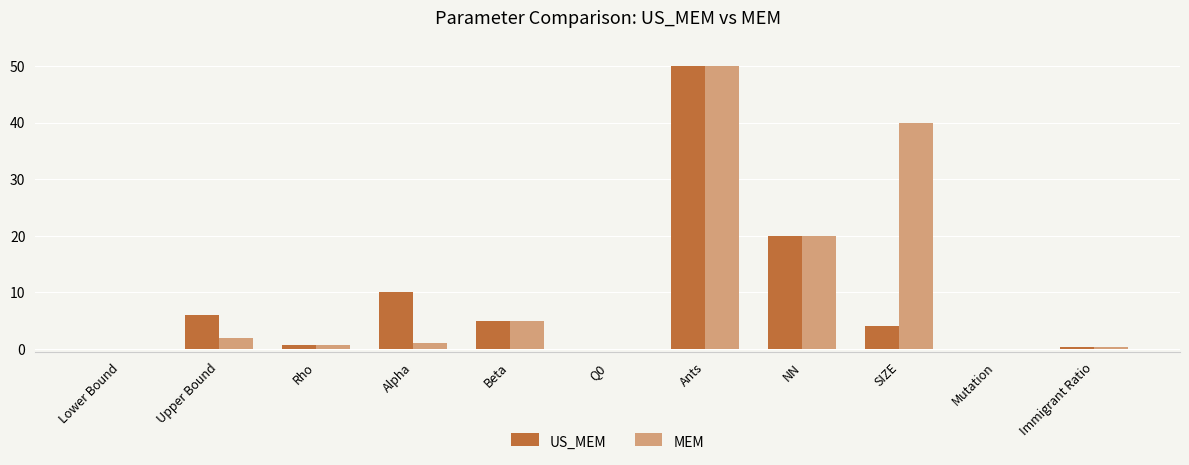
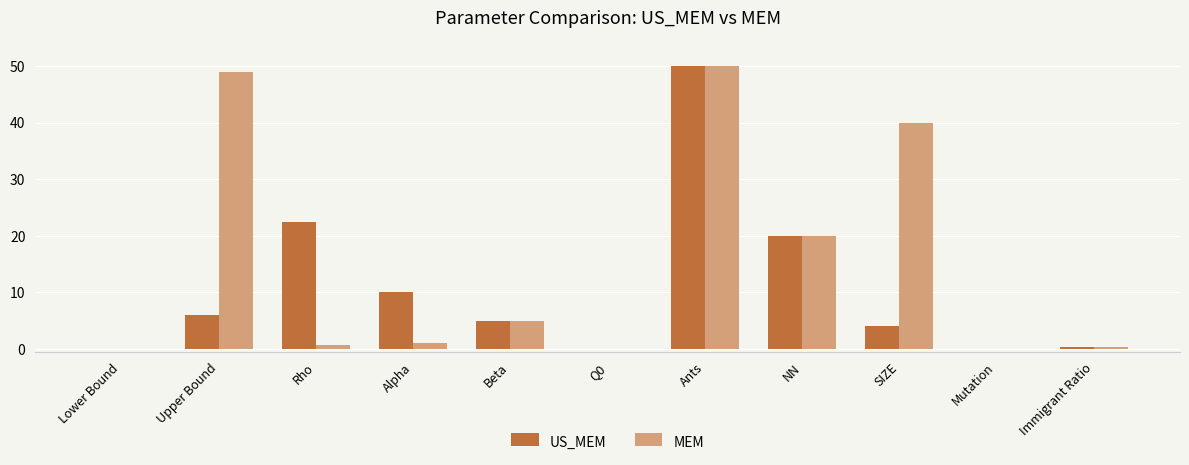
MEM, Upper Bound: 2 -> 49
US_MEM, Rho: 1 -> 23
